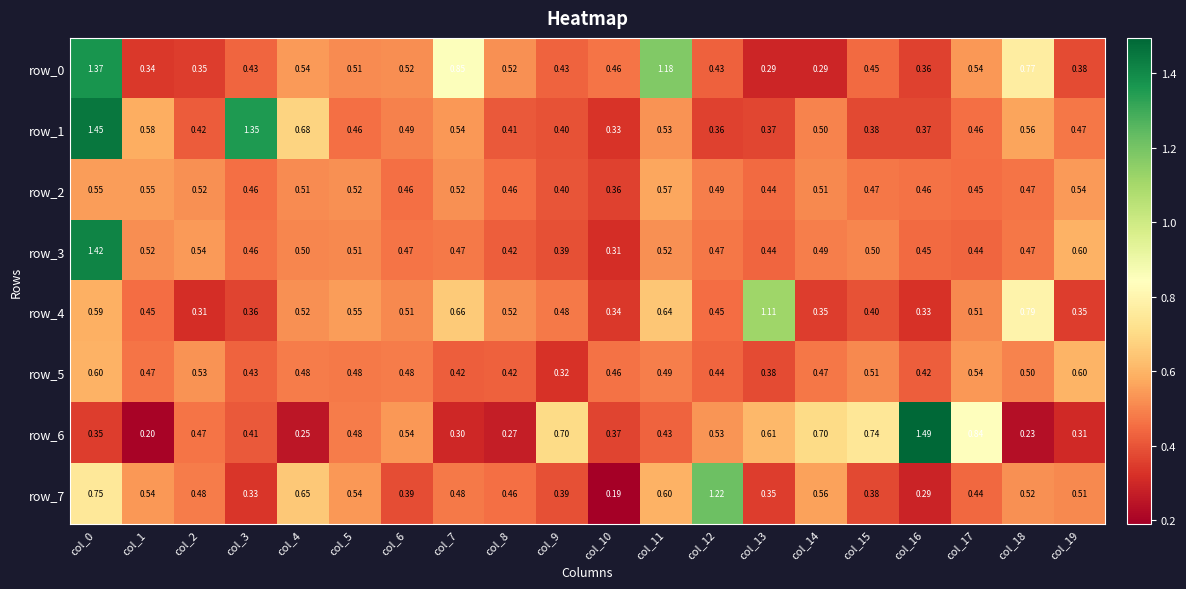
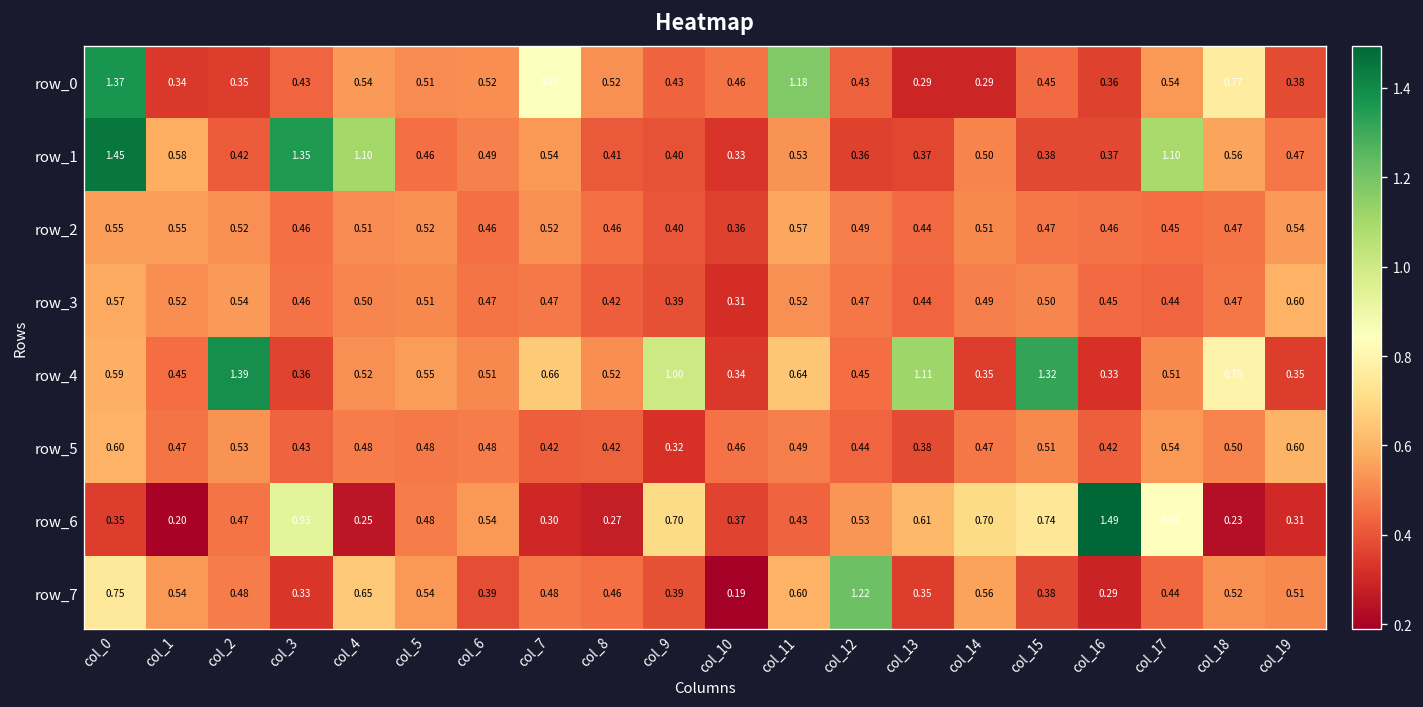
row_1, col_4: 0.68 -> 1.10
row_1, col_17: 0.46 -> 1.10
row_3, col_0: 1.42 -> 0.57
row_4, col_2: 0.31 -> 1.39
row_4, col_9: 0.48 -> 1.00
row_4, col_15: 0.40 -> 1.32
row_6, col_3: 0.41 -> 0.93
